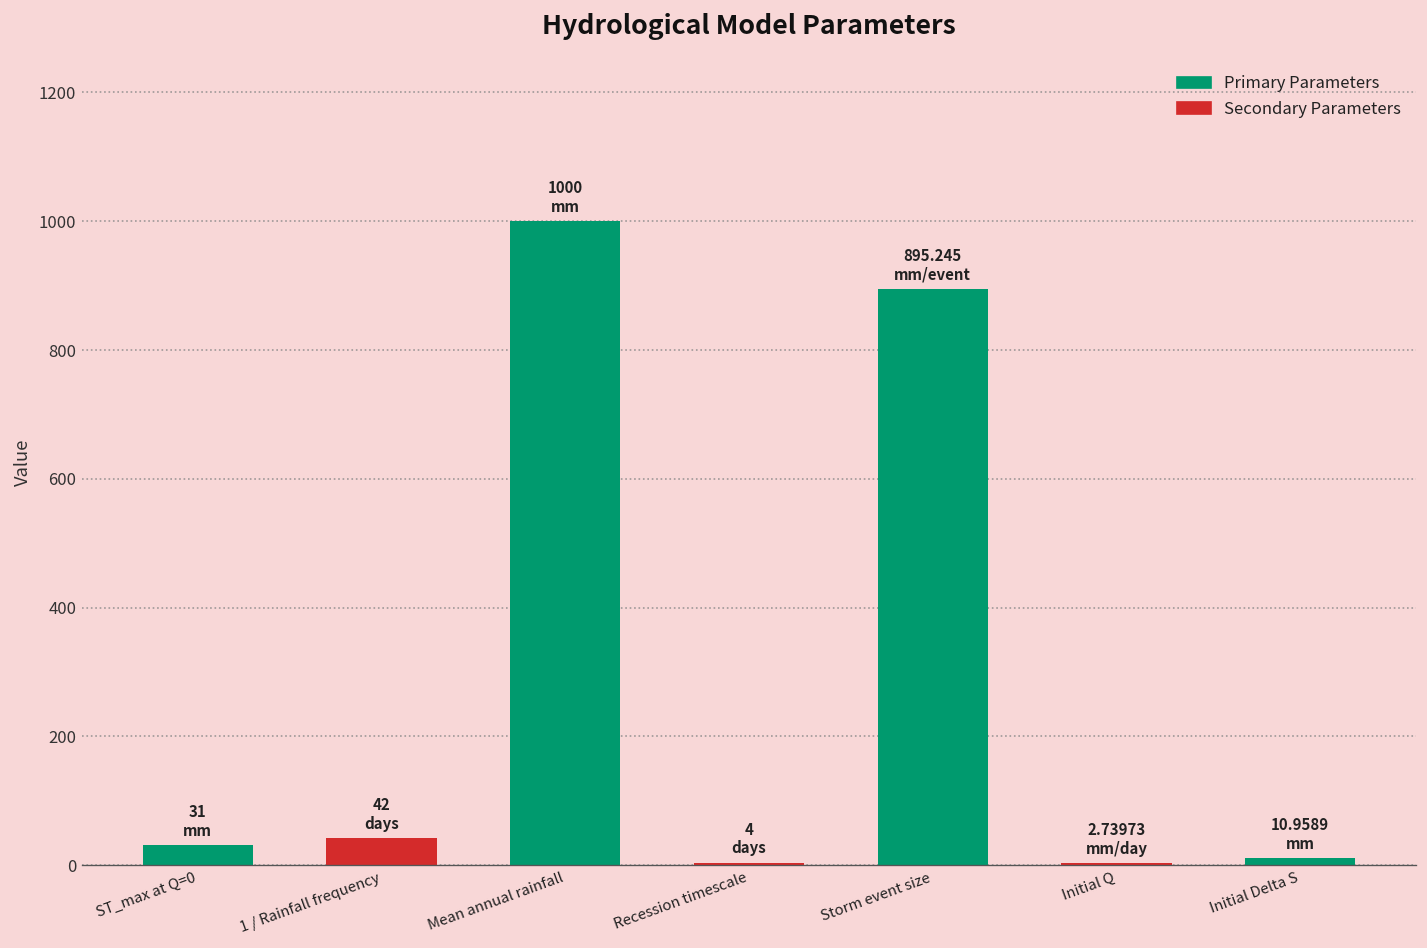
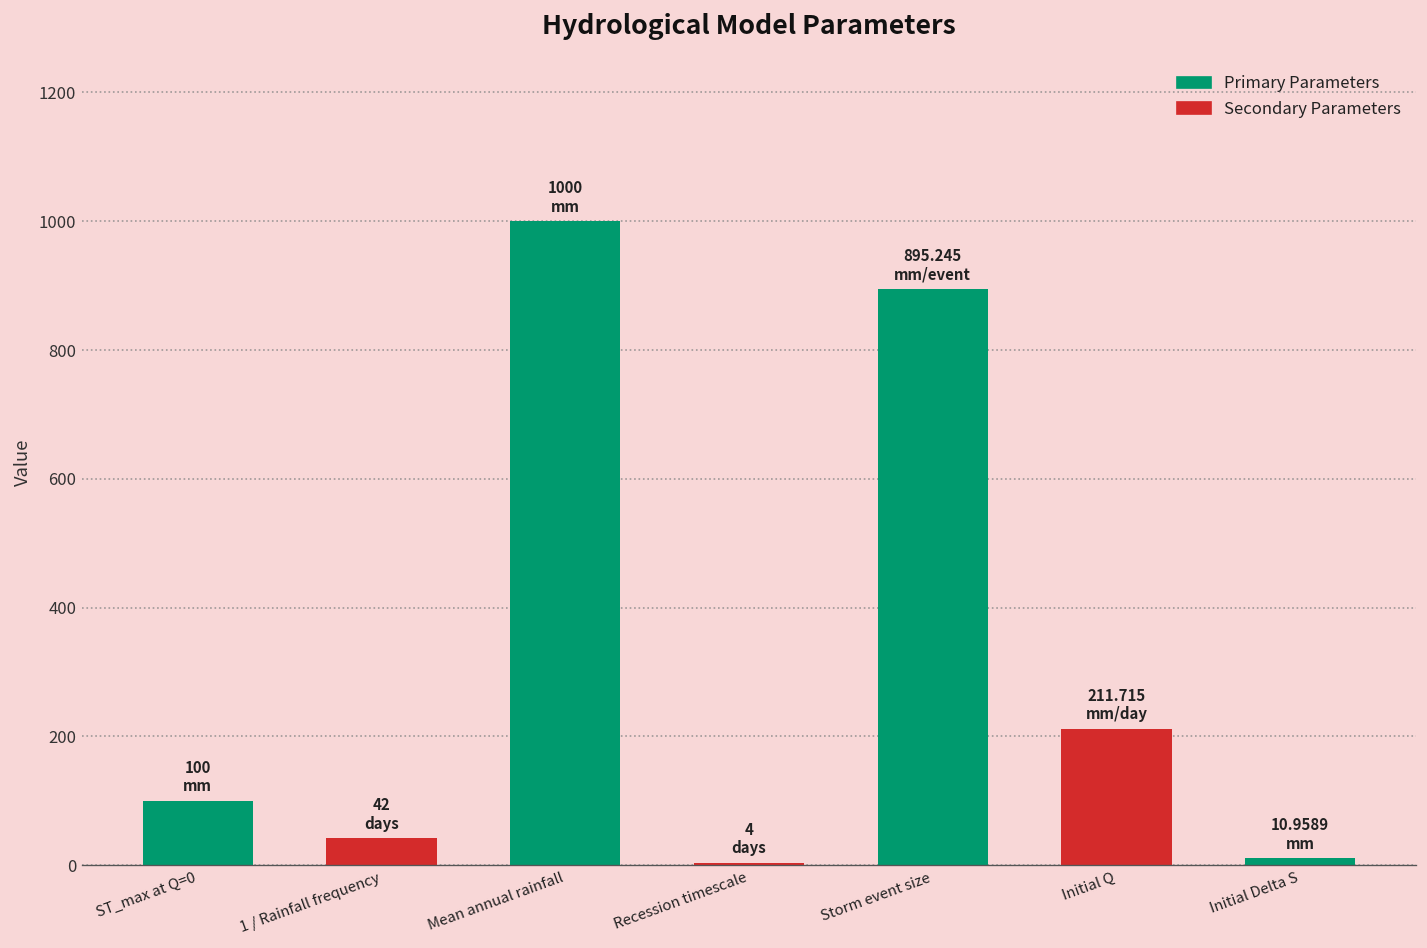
ST_max at Q=0: 31 -> 100
Initial Q: 2.73973 -> 211.715
